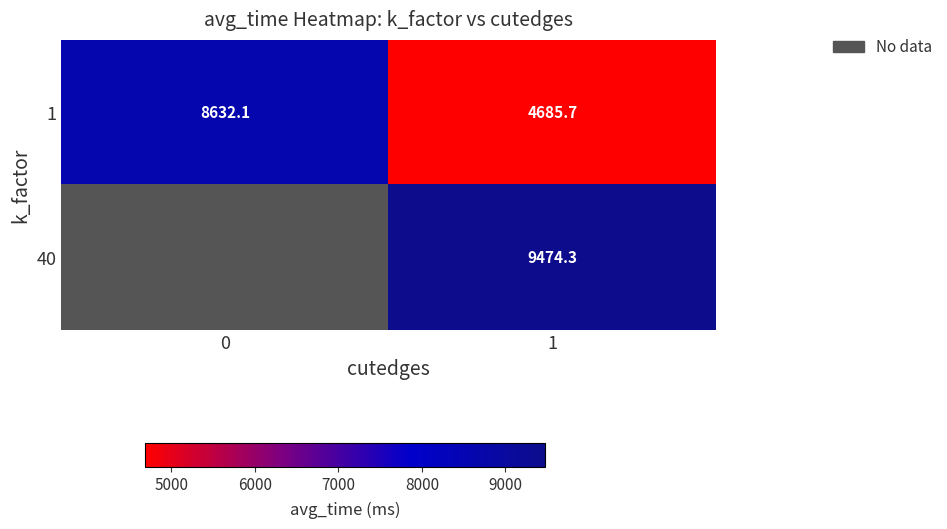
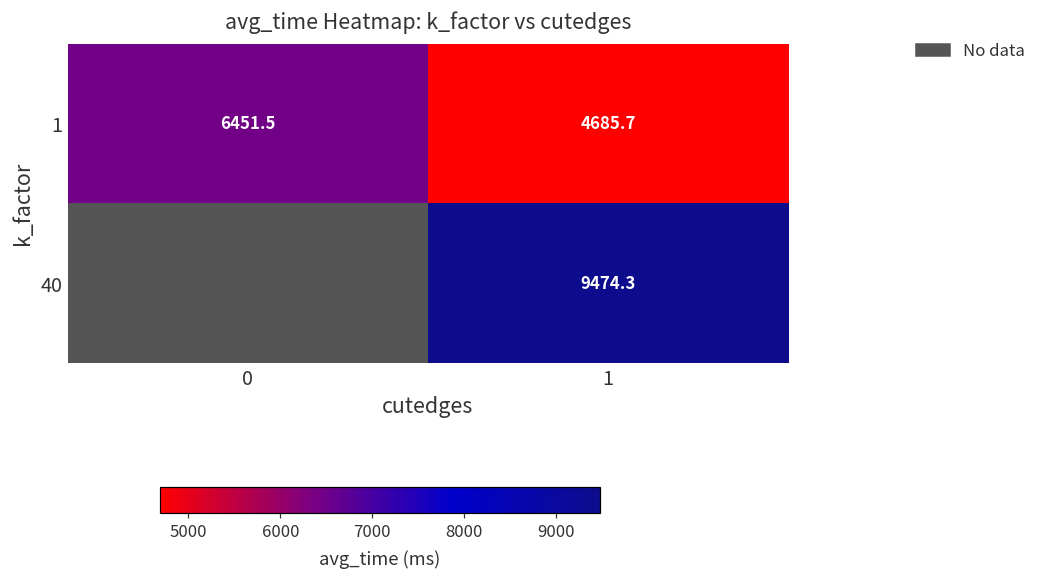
1, 0: 8632.1 -> 6451.5
